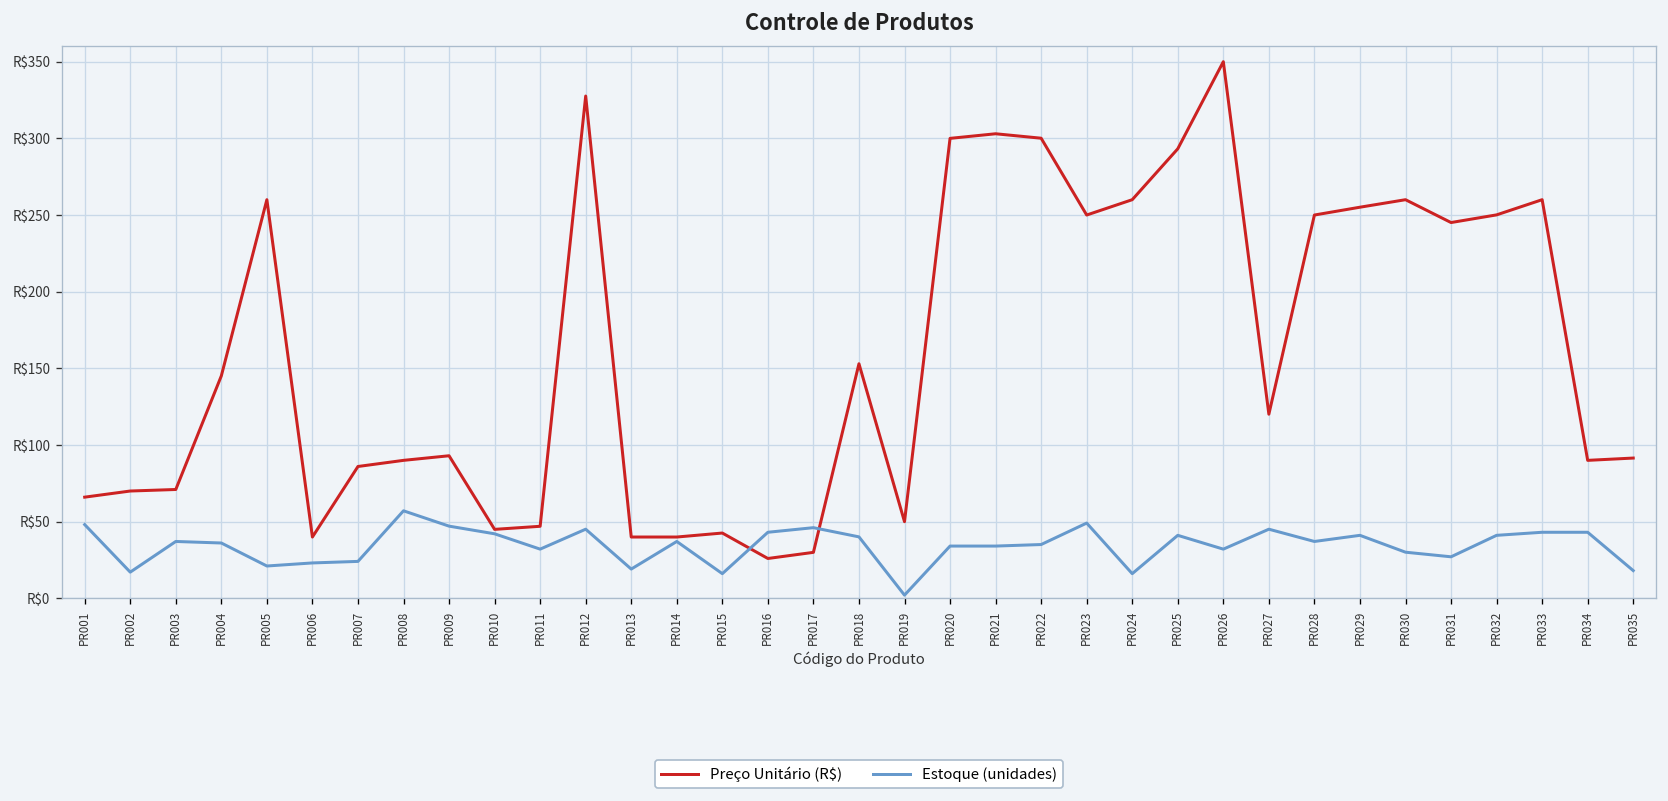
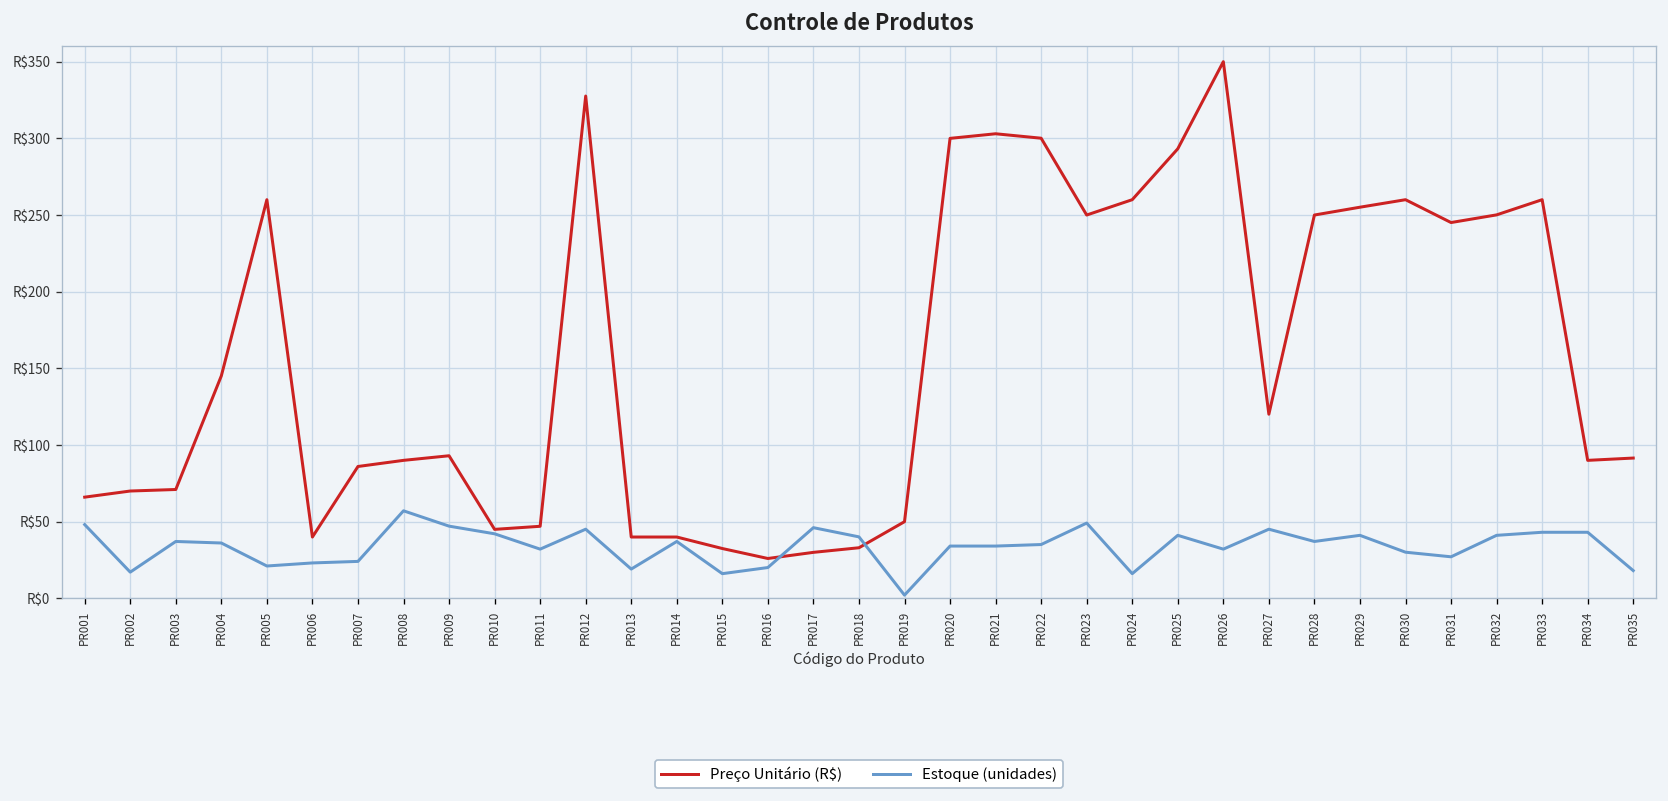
Preço Unitário (R$), PR015: R$43 -> R$32
Estoque (unidades), PR016: R$43 -> R$20
Preço Unitário (R$), PR018: R$153 -> R$33
